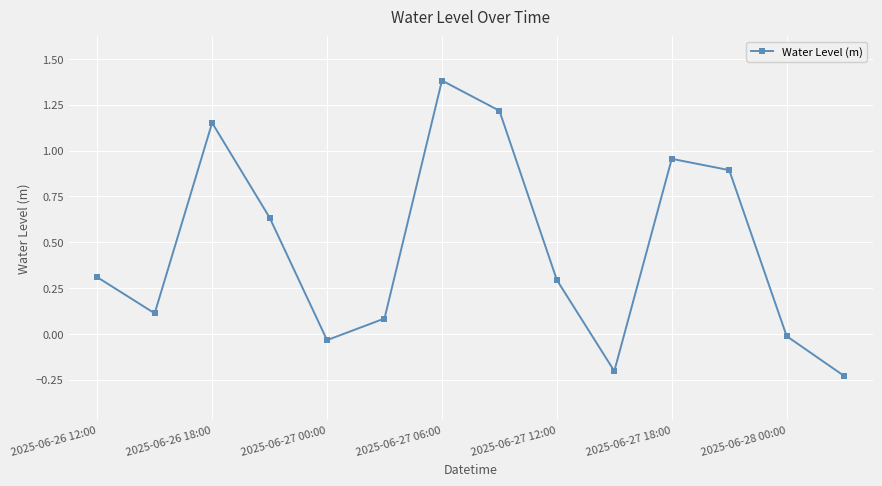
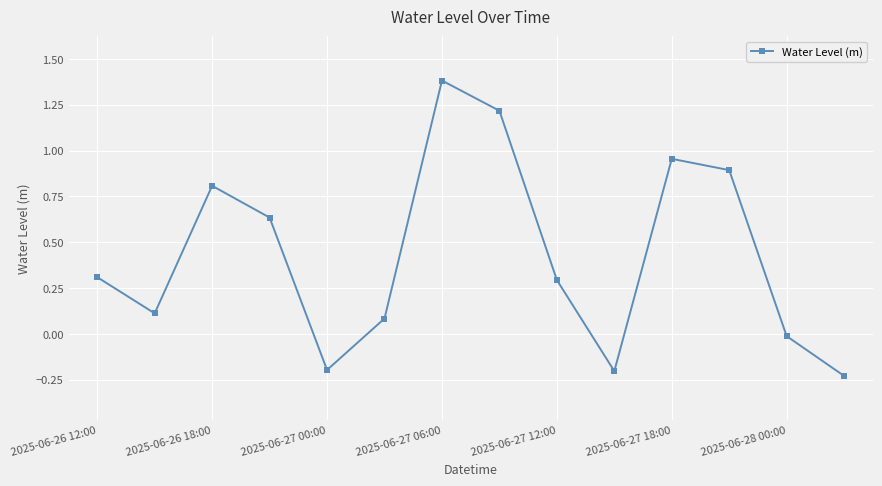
2025-06-26 18:00: 1.15 -> 0.81
2025-06-27 00:00: -0.03 -> -0.20
